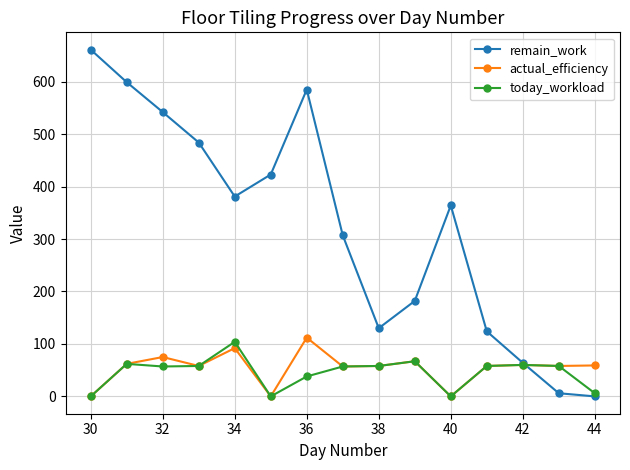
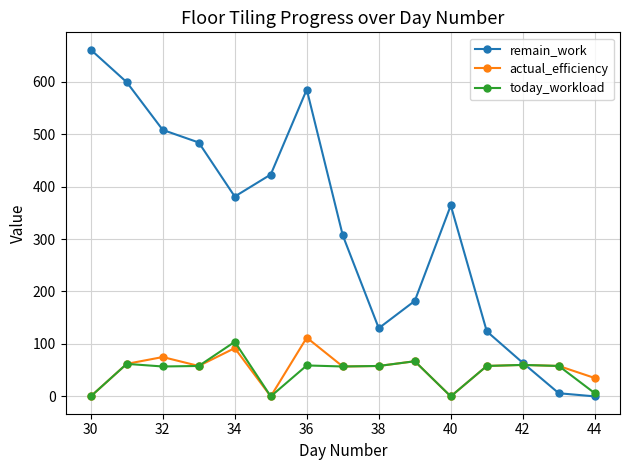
remain_work, 32: 540 -> 510
today_workload, 36: 40 -> 60
actual_efficiency, 44: 60 -> 40
